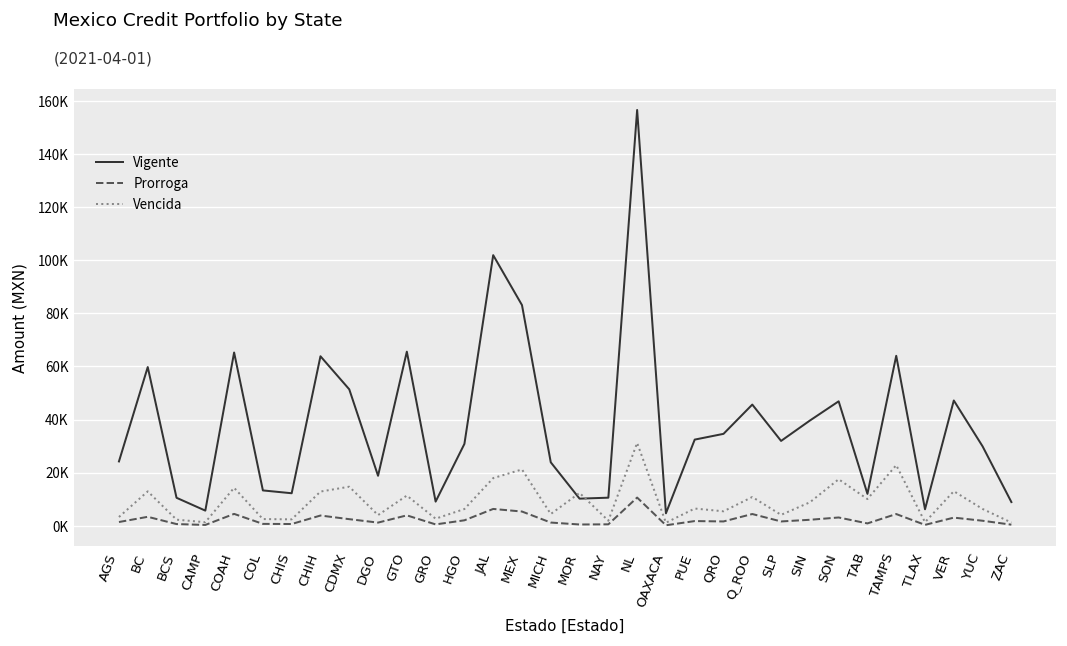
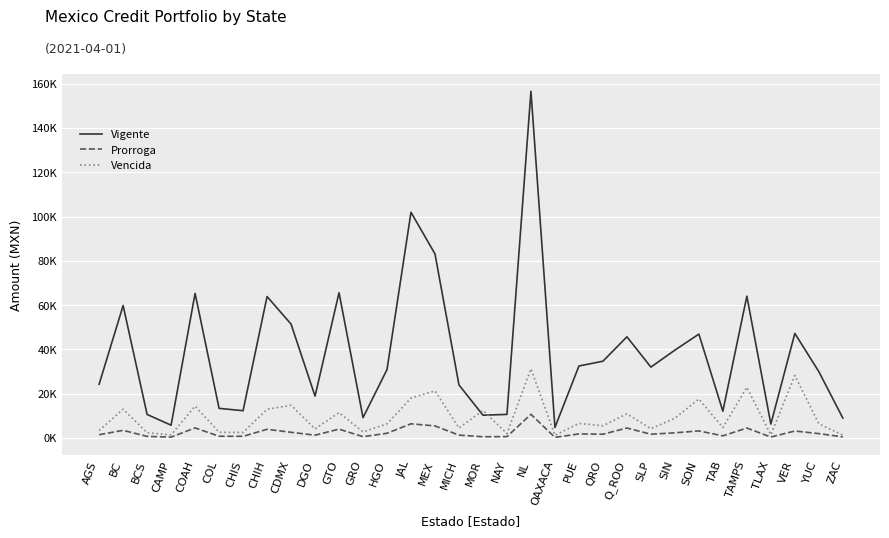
Vencida, TAB: 10000 -> 5000
Vencida, VER: 13000 -> 28000
